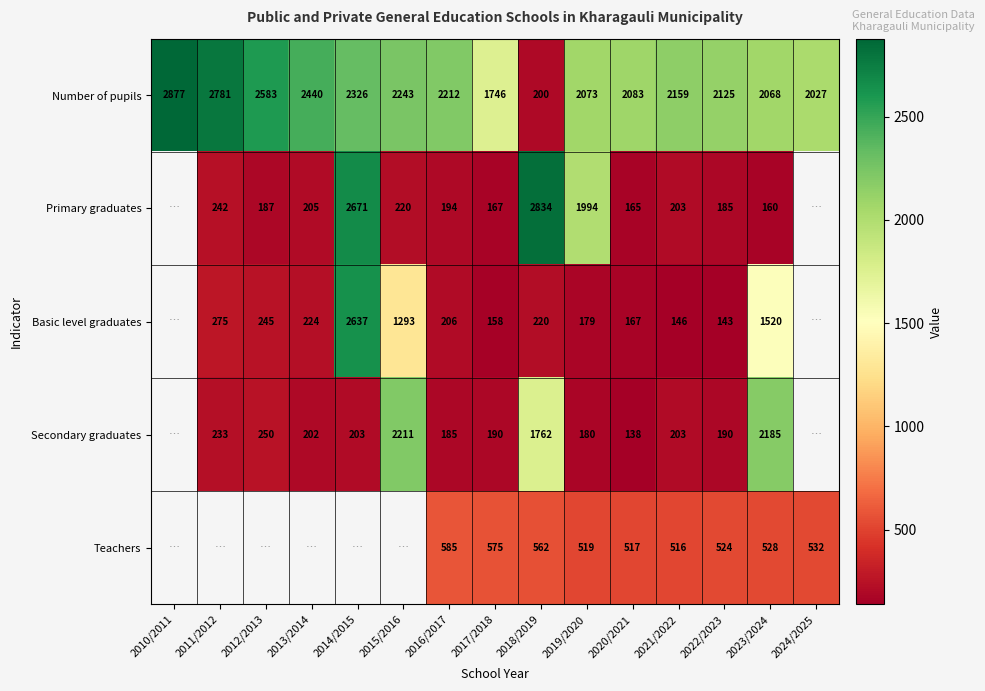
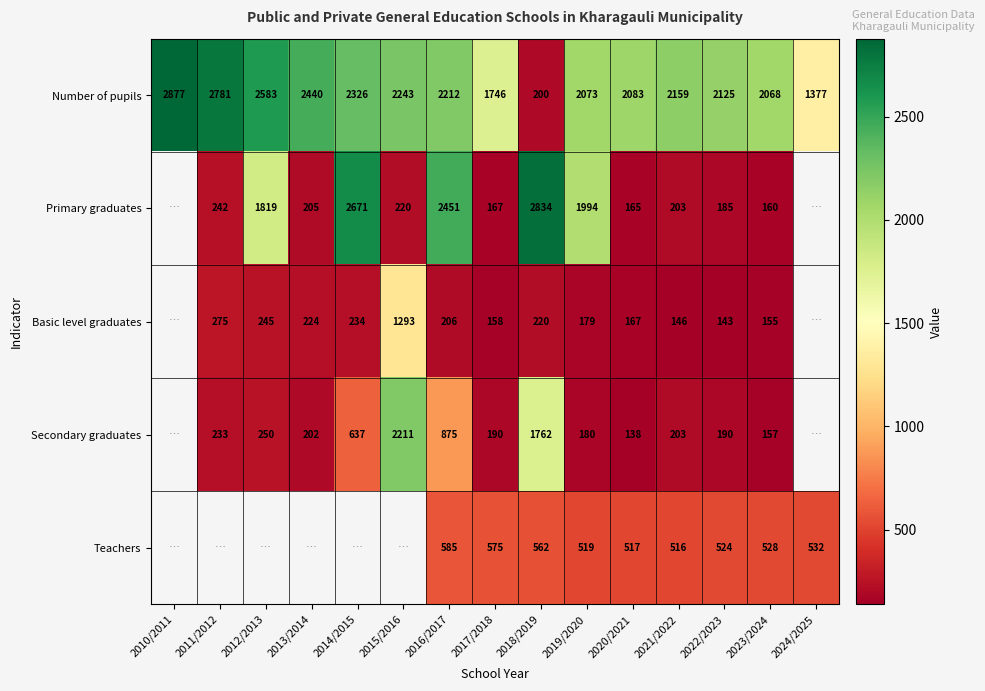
Number of pupils, 2024/2025: 2027 -> 1377
Primary graduates, 2012/2013: 187 -> 1819
Primary graduates, 2016/2017: 194 -> 2451
Basic level graduates, 2014/2015: 2637 -> 234
Basic level graduates, 2023/2024: 1520 -> 155
Secondary graduates, 2014/2015: 203 -> 637
Secondary graduates, 2016/2017: 185 -> 875
Secondary graduates, 2023/2024: 2185 -> 157
